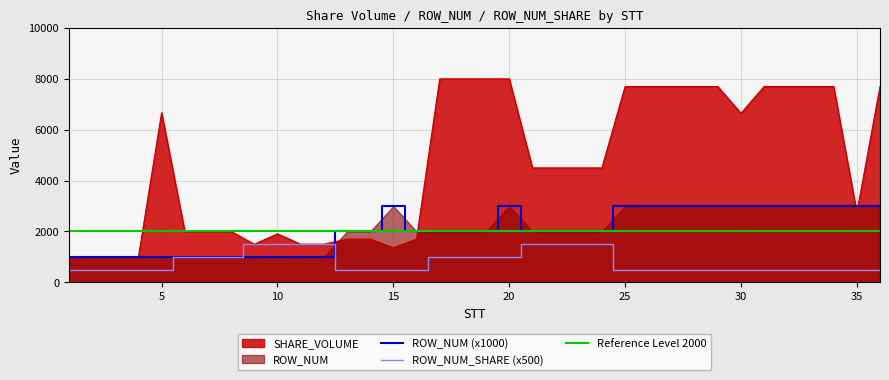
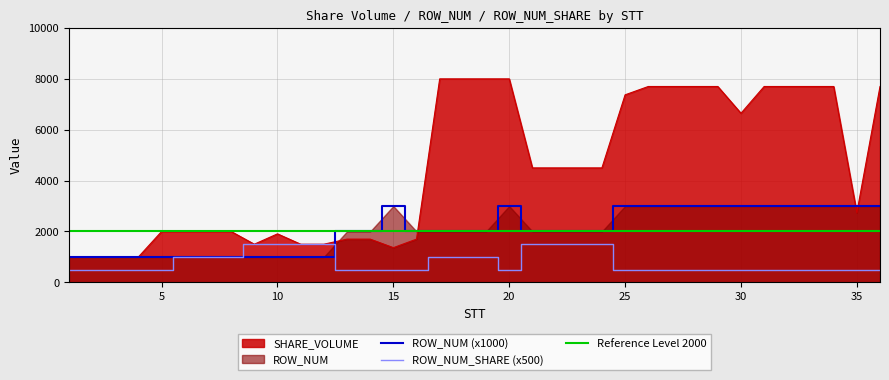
SHARE_VOLUME, 5: 6700 -> 2000
ROW_NUM_SHARE (x500), 20: 1000 -> 500
SHARE_VOLUME, 25: 7700 -> 7400
